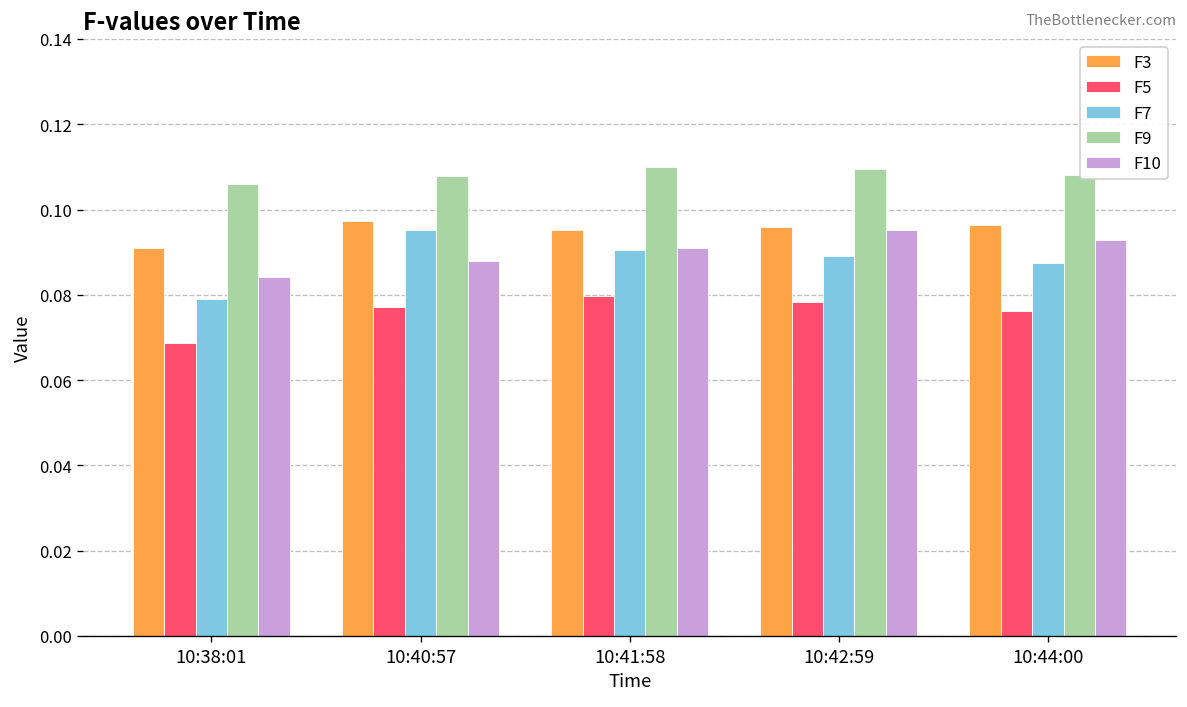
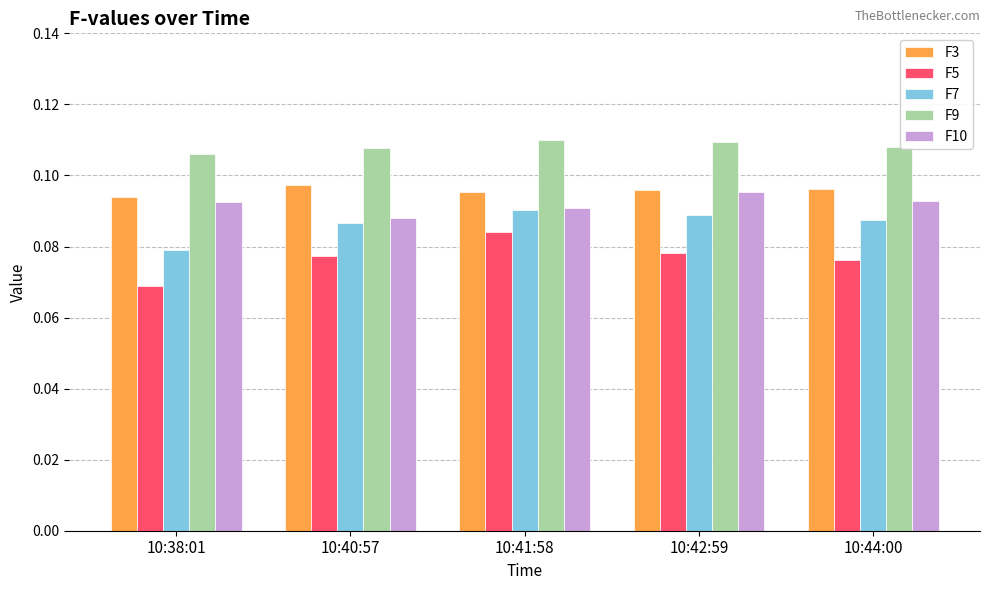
F3, 10:38:01: 0.091 -> 0.094
F10, 10:38:01: 0.084 -> 0.093
F7, 10:40:57: 0.095 -> 0.087
F5, 10:41:58: 0.080 -> 0.084
